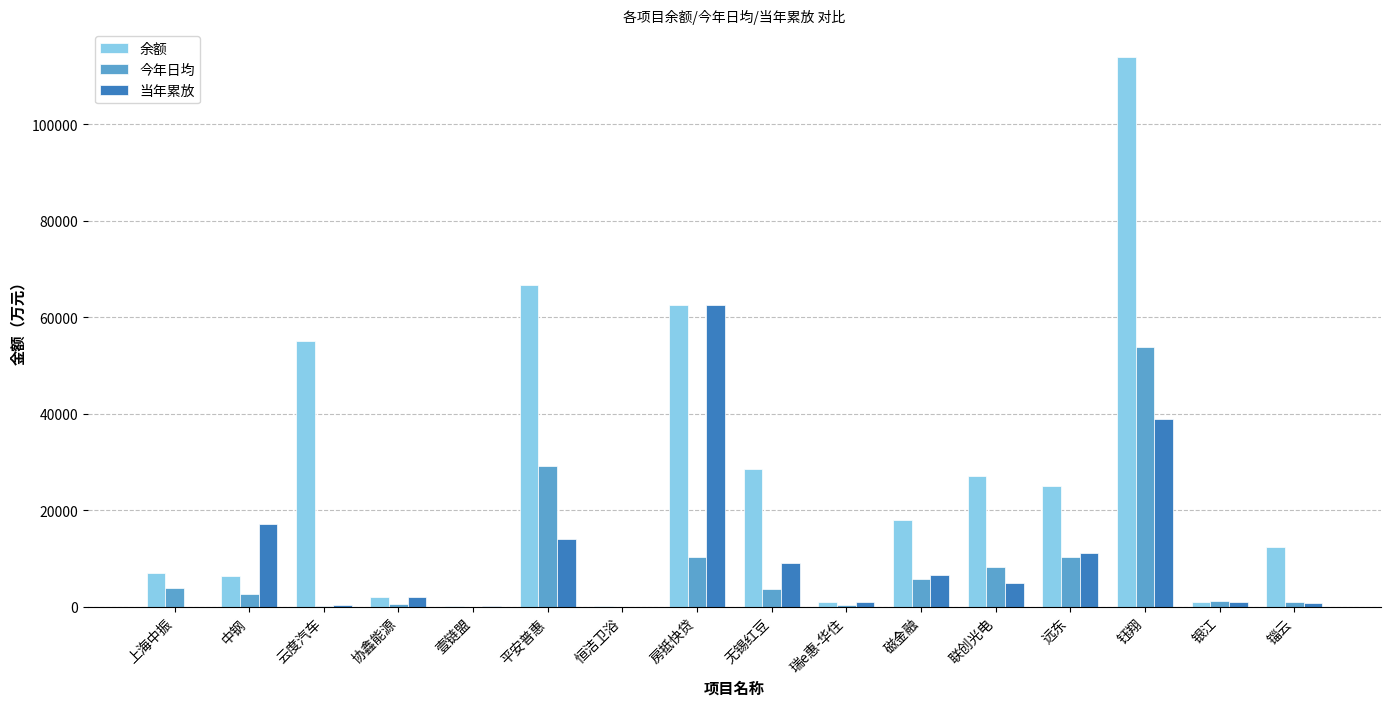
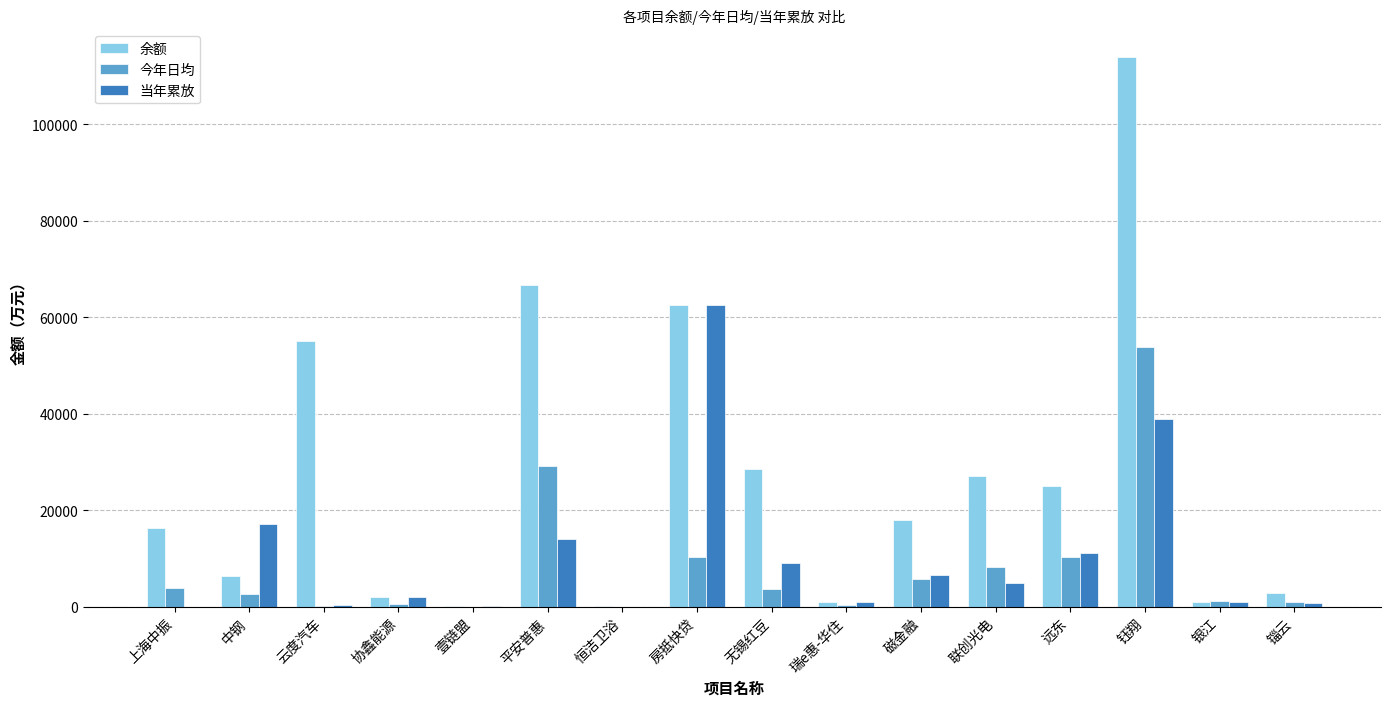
余额, 上海中振: 7000 -> 16000
余额, 锱云: 12000 -> 3000
